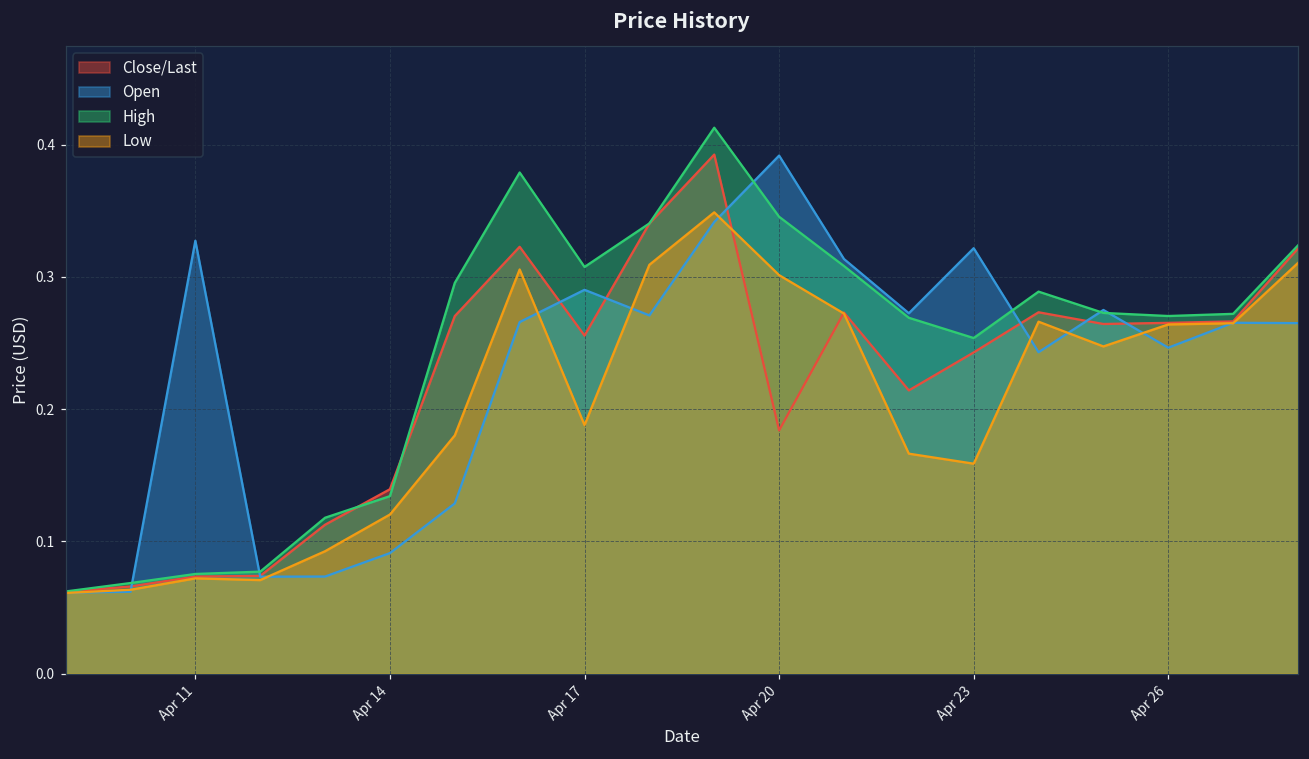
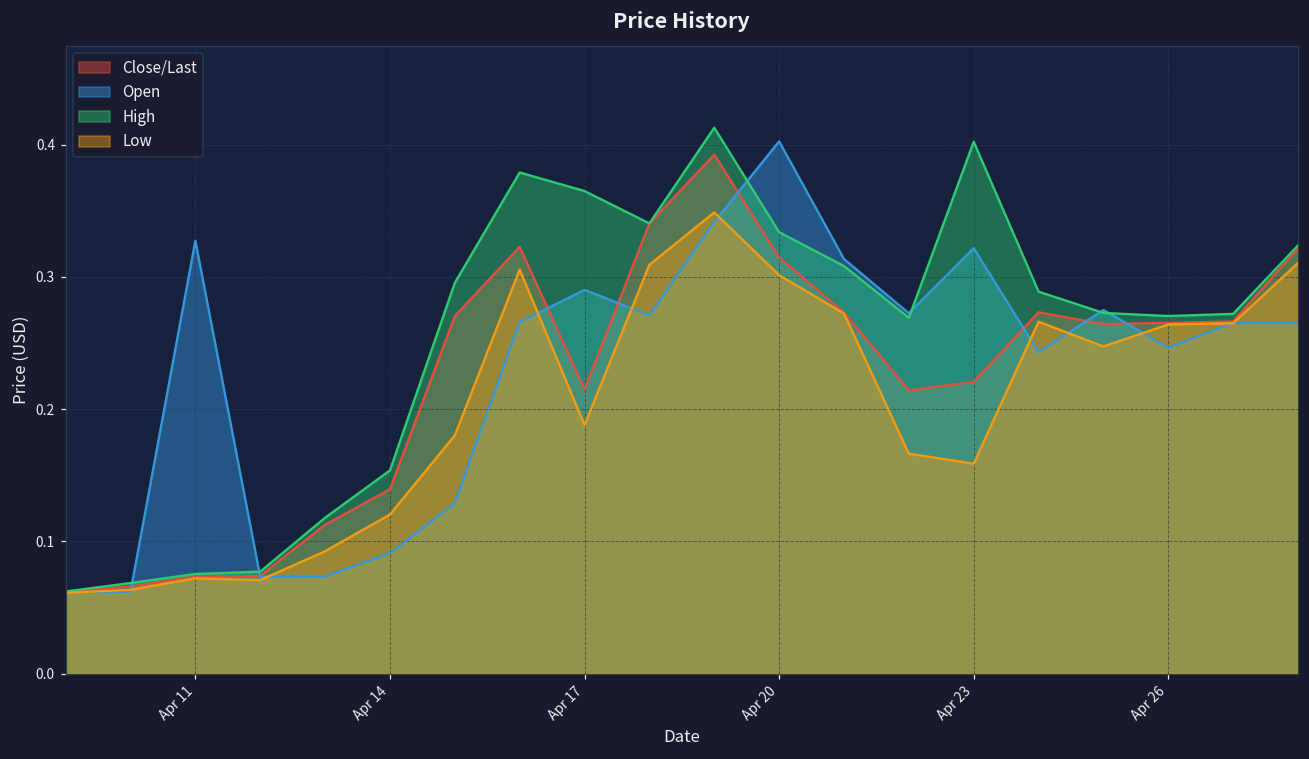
High, Apr 14: 0.134 -> 0.154
Close/Last, Apr 17: 0.256 -> 0.215
High, Apr 17: 0.307 -> 0.365
Close/Last, Apr 20: 0.184 -> 0.315
Open, Apr 20: 0.392 -> 0.402
High, Apr 20: 0.345 -> 0.334
Close/Last, Apr 23: 0.243 -> 0.221
High, Apr 23: 0.254 -> 0.402
